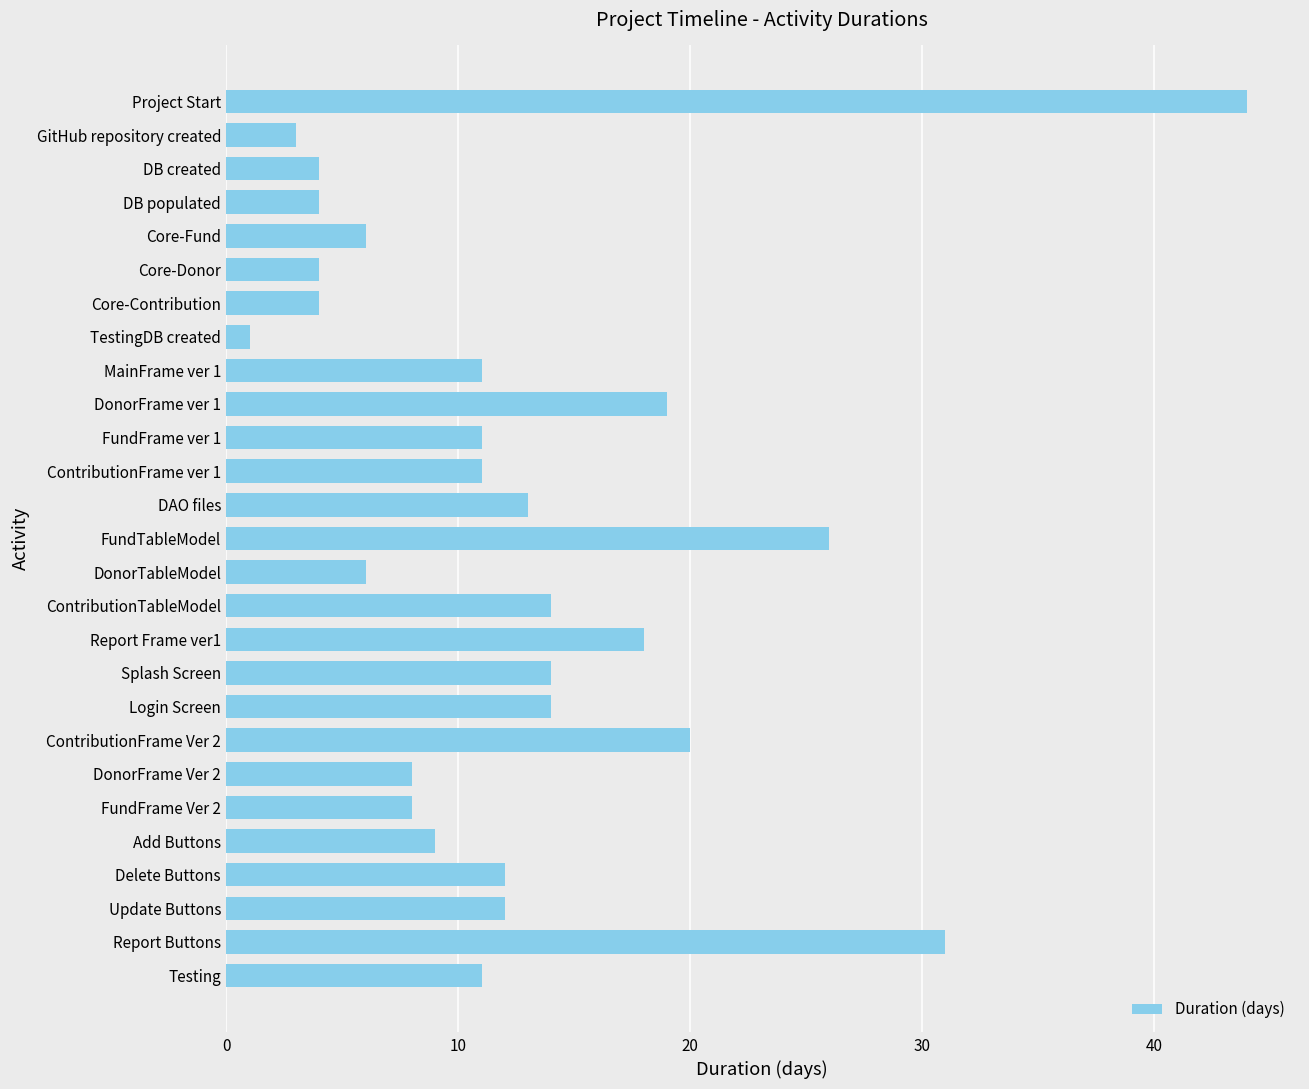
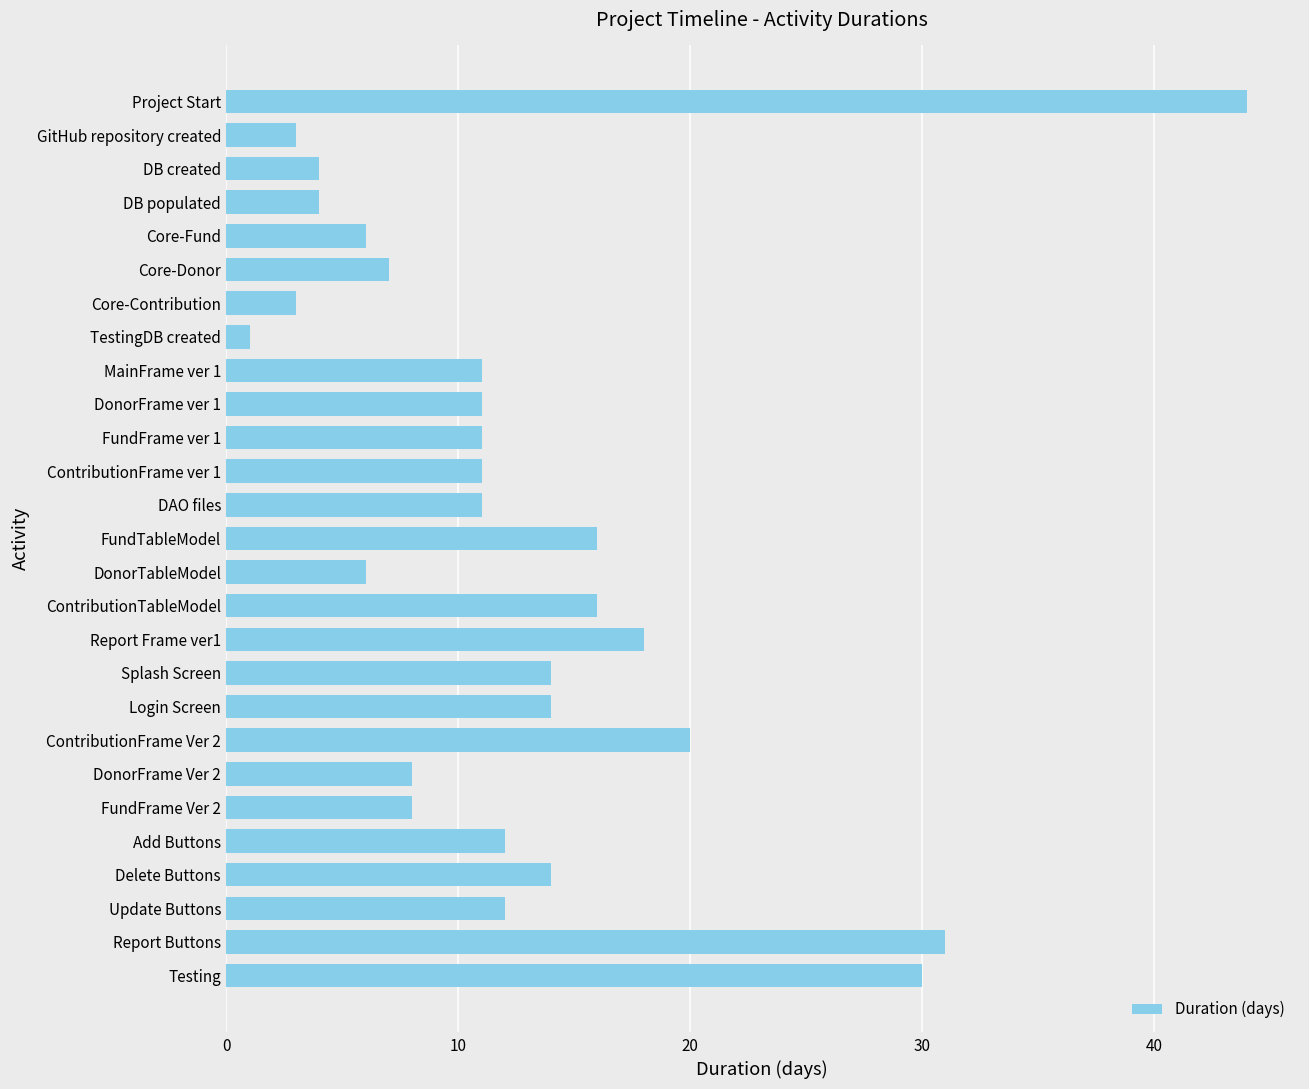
Core-Donor: 4 -> 7
Core-Contribution: 4 -> 3
DonorFrame ver 1: 19 -> 11
DAO files: 13 -> 11
FundTableModel: 26 -> 16
ContributionTableModel: 14 -> 16
Add Buttons: 9 -> 12
Delete Buttons: 12 -> 14
Testing: 11 -> 30
